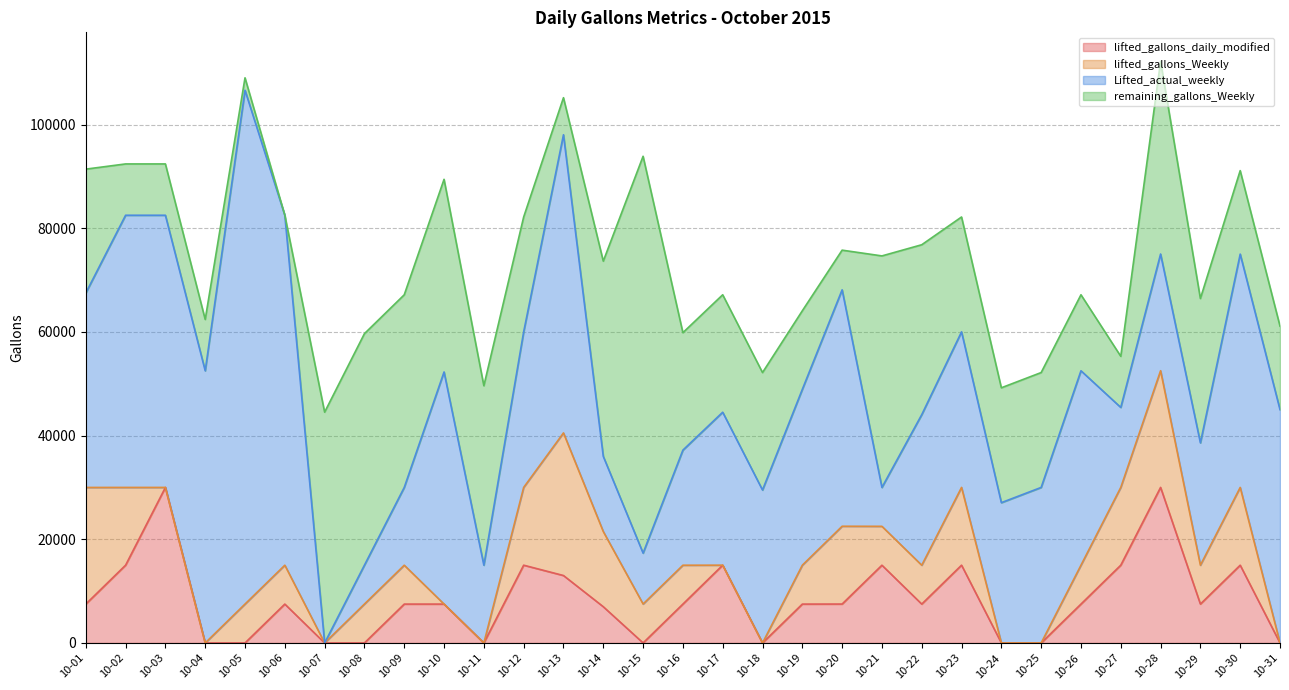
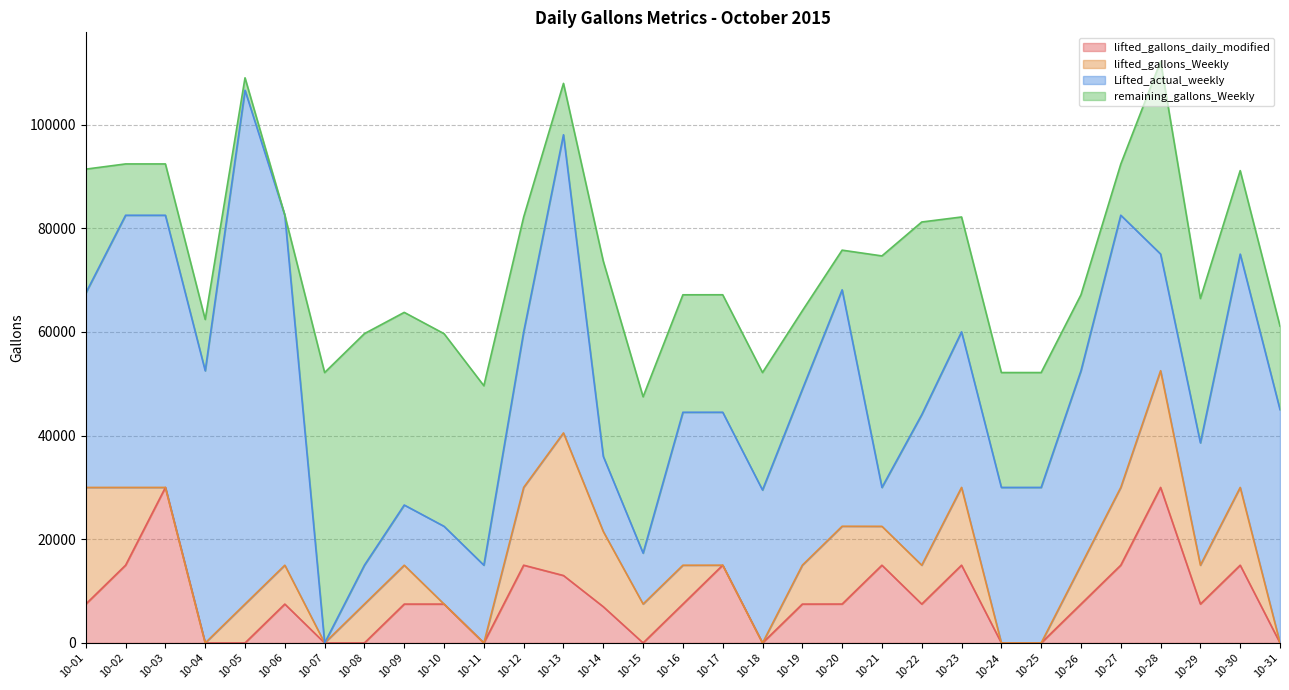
remaining_gallons_Weekly, 10-07: 45000 -> 52000
Lifted_actual_weekly, 10-09: 15000 -> 12000
Lifted_actual_weekly, 10-10: 45000 -> 15000
remaining_gallons_Weekly, 10-13: 7000 -> 10000
remaining_gallons_Weekly, 10-15: 77000 -> 30000
Lifted_actual_weekly, 10-16: 22000 -> 30000
remaining_gallons_Weekly, 10-22: 33000 -> 37000
Lifted_actual_weekly, 10-24: 27000 -> 30000
Lifted_actual_weekly, 10-27: 15000 -> 53000
